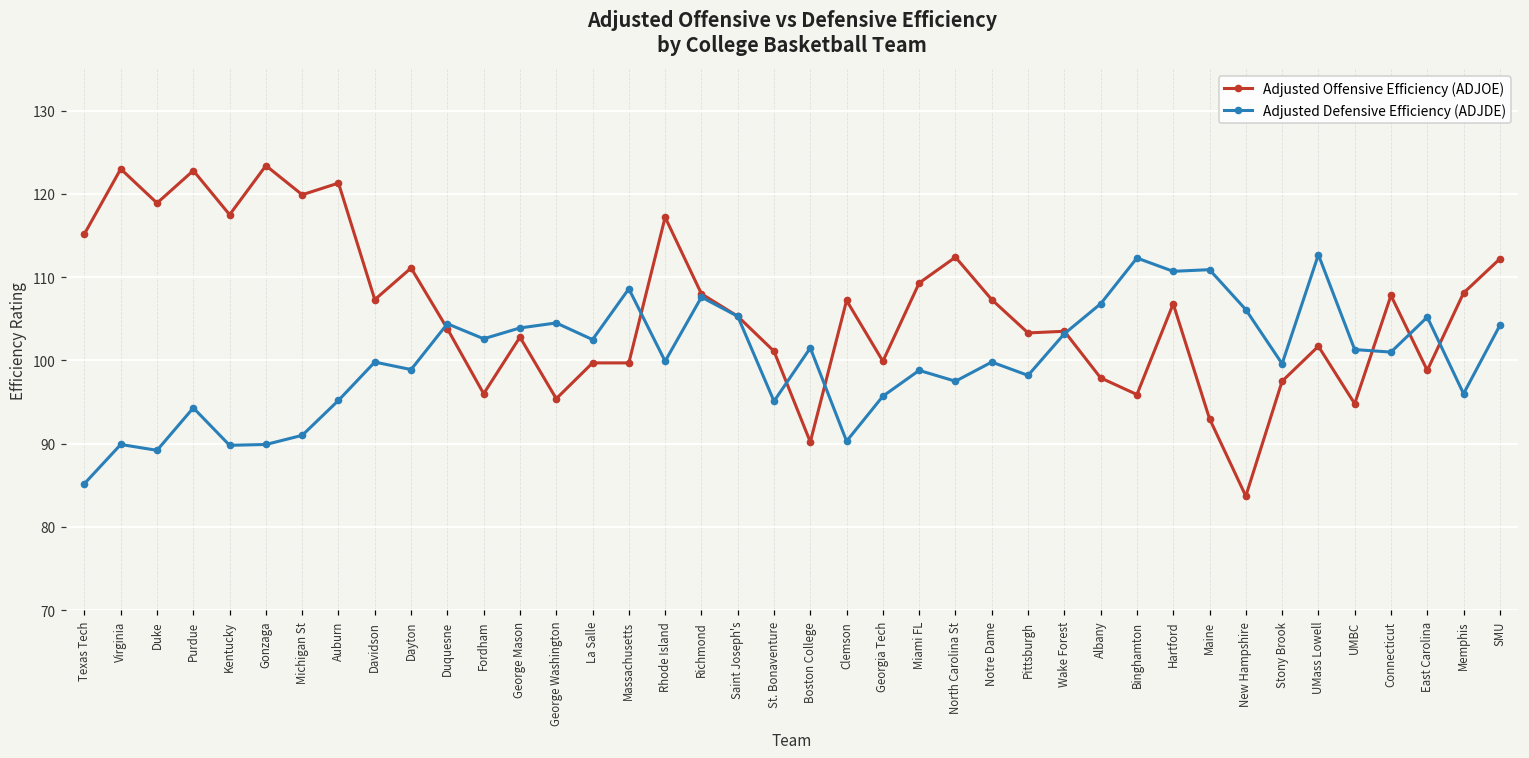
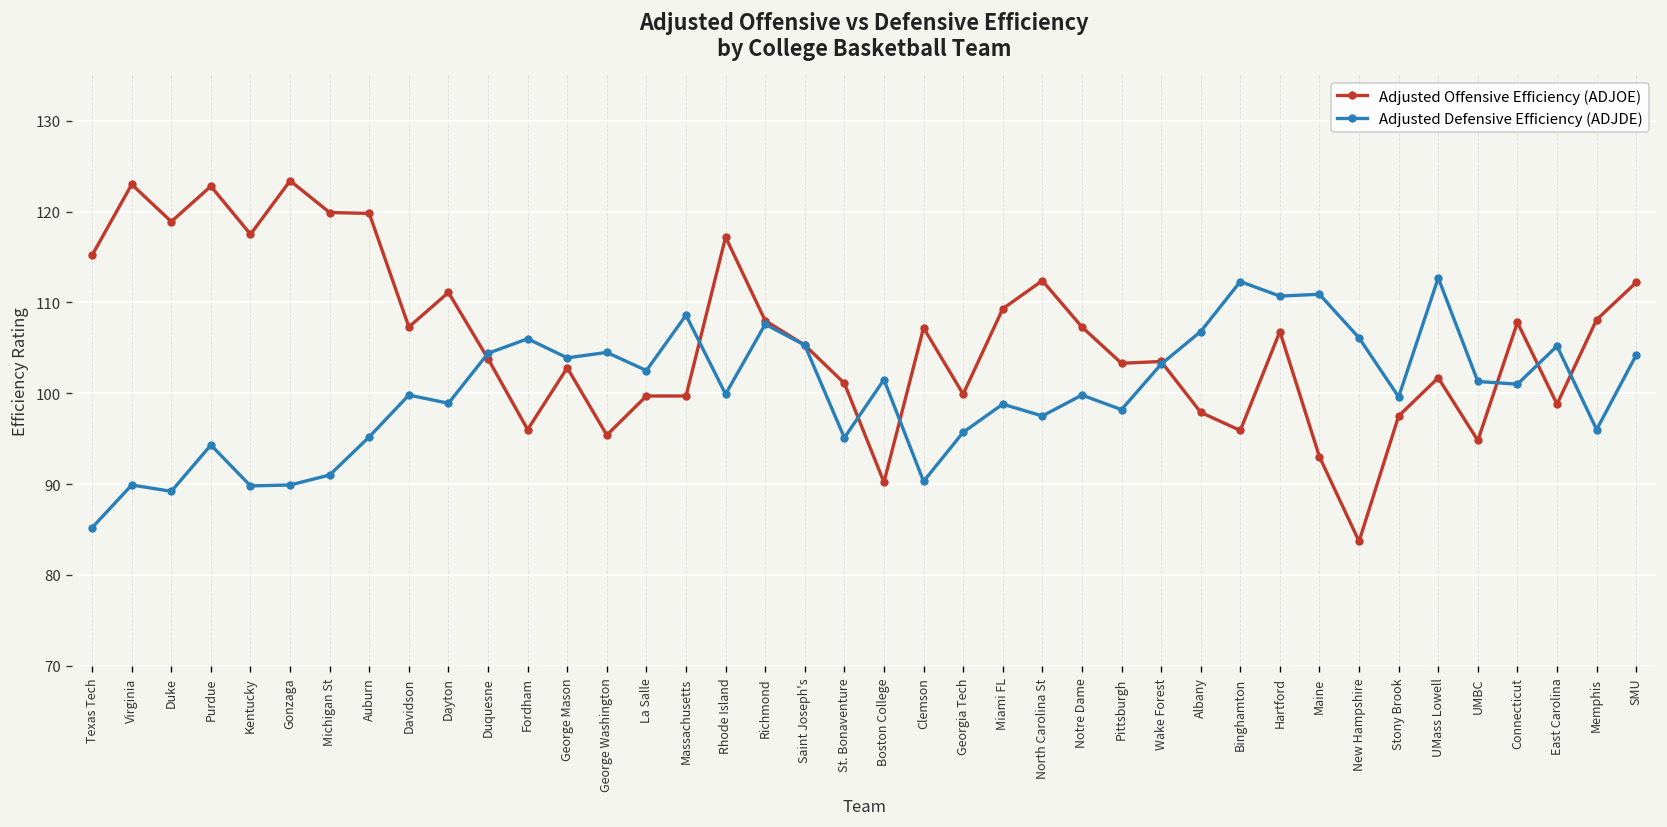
Adjusted Offensive Efficiency (ADJOE), Auburn: 121 -> 120
Adjusted Defensive Efficiency (ADJDE), Fordham: 103 -> 106
